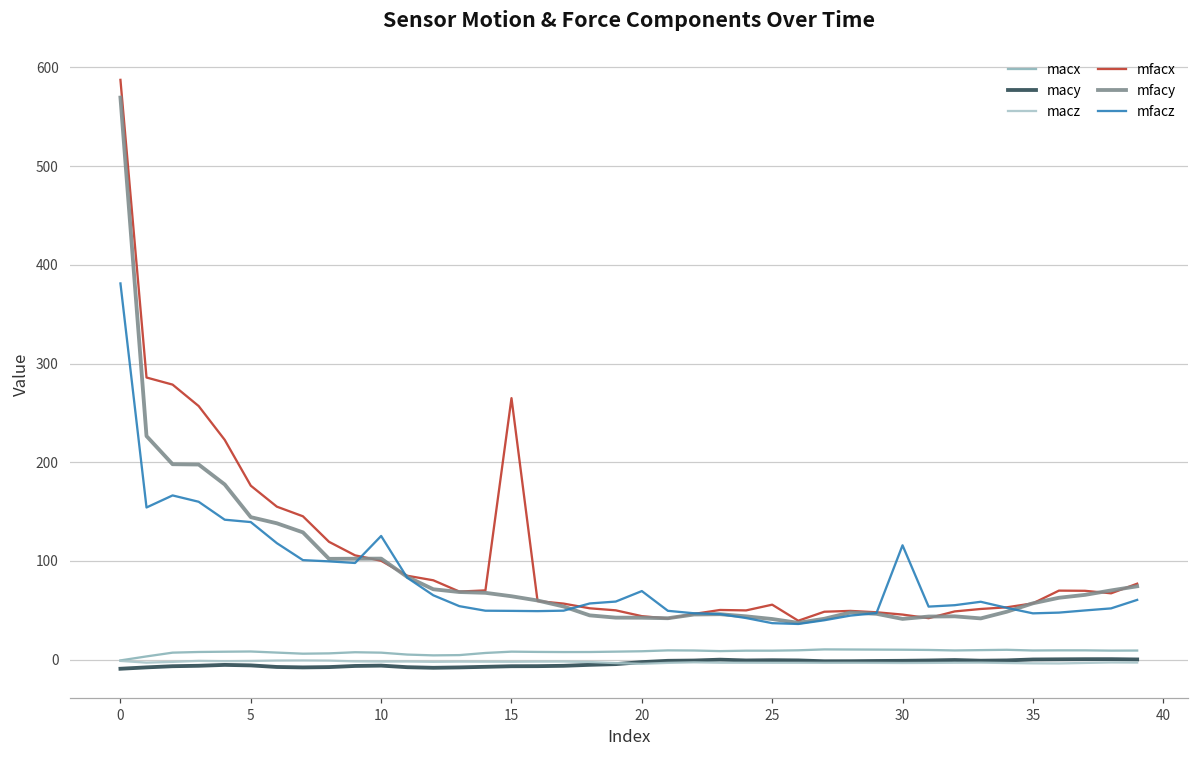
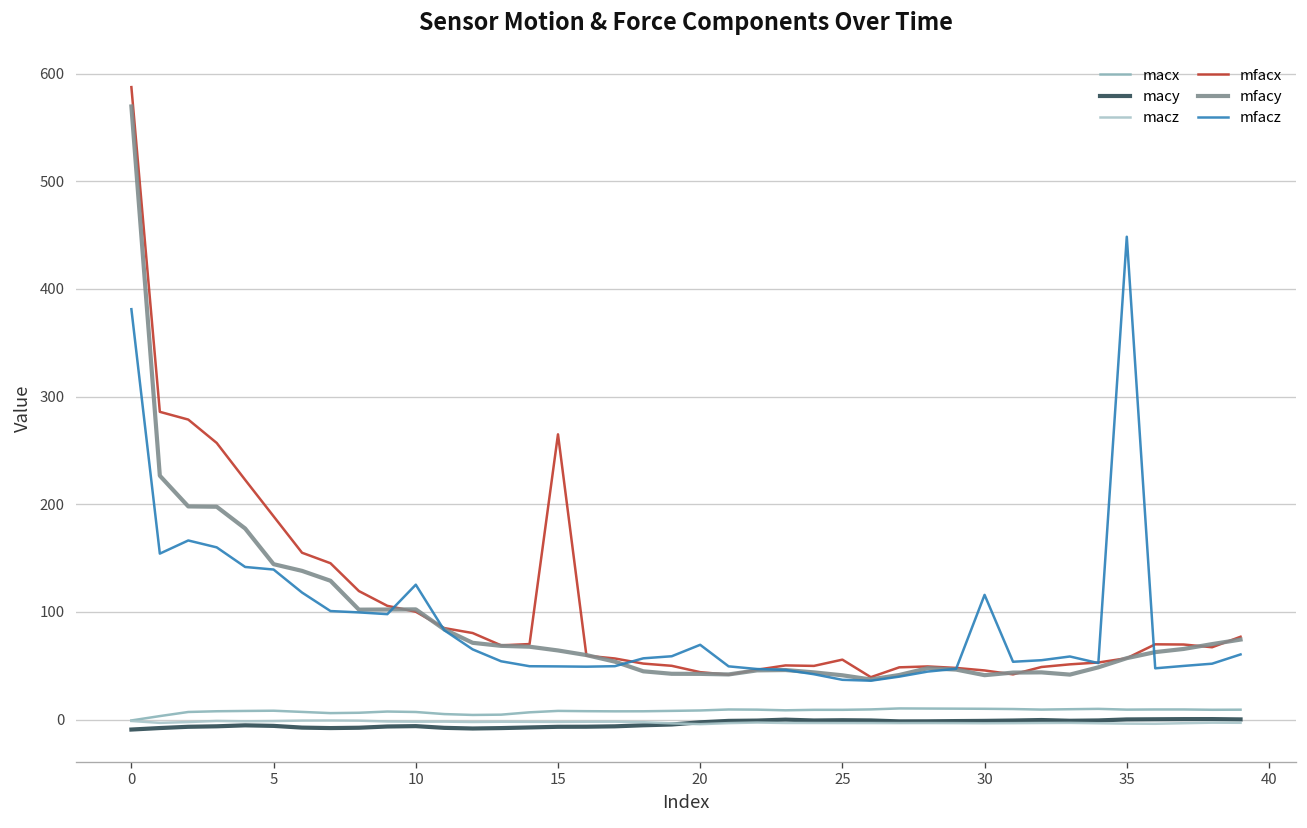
mfacx, 5: 180 -> 190
mfacz, 35: 50 -> 450
